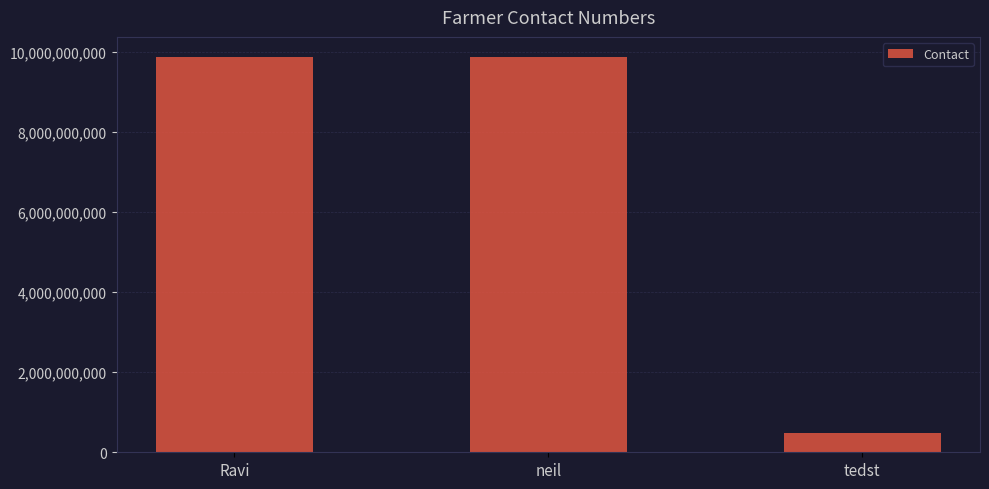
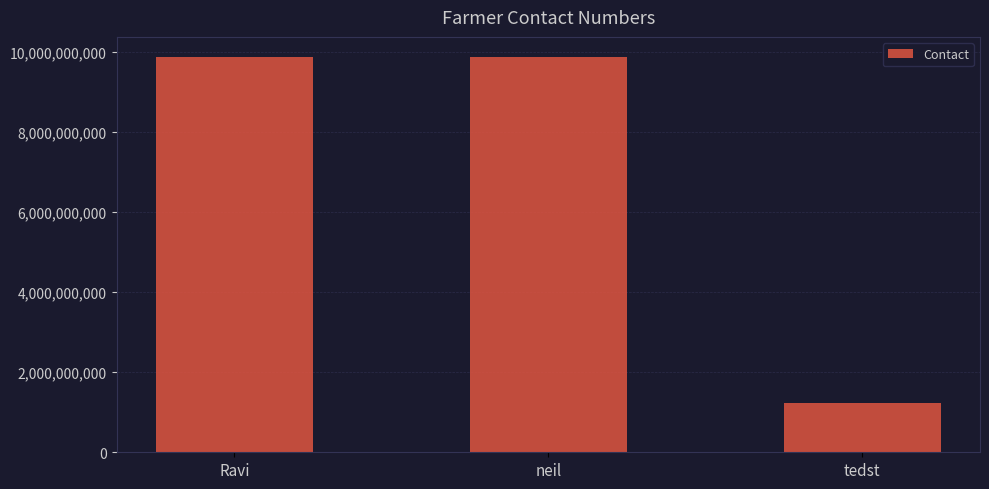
tedst: 500,000,000 -> 1,200,000,000
